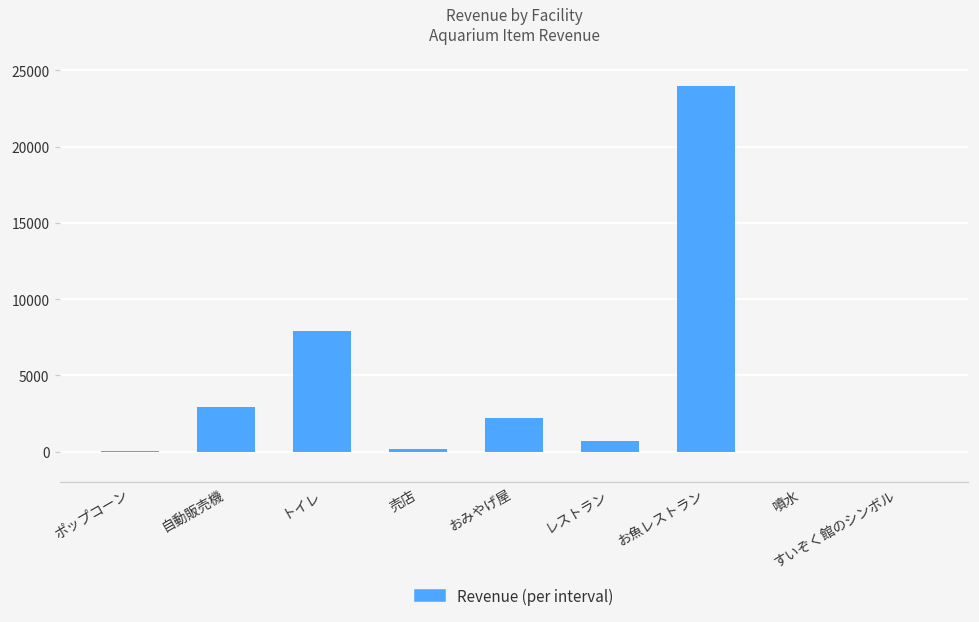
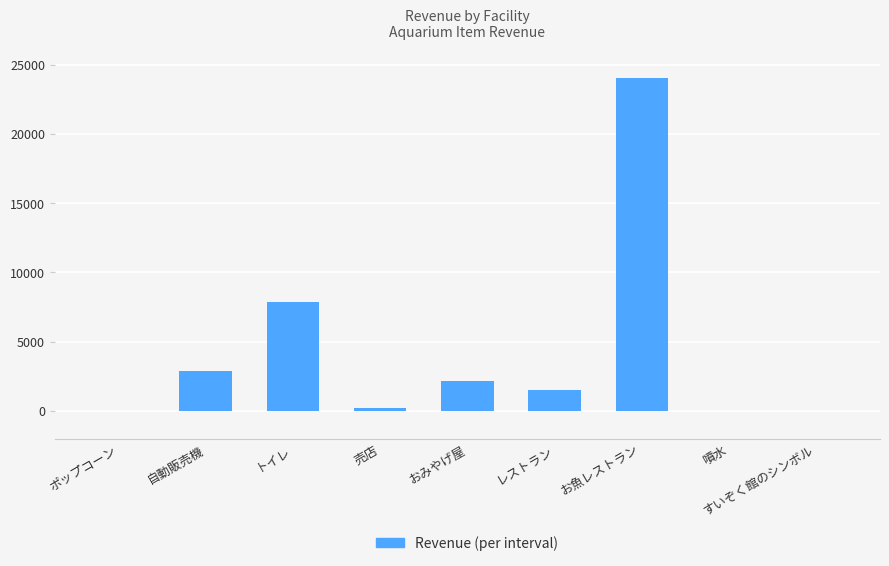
レストラン: 700 -> 1500
